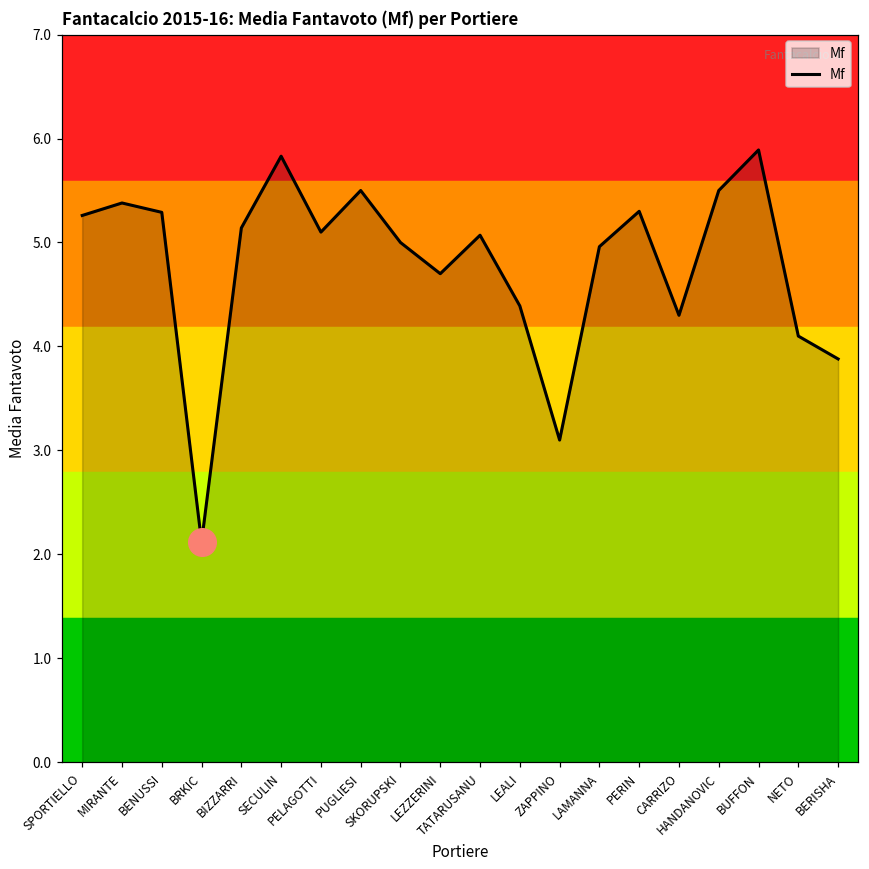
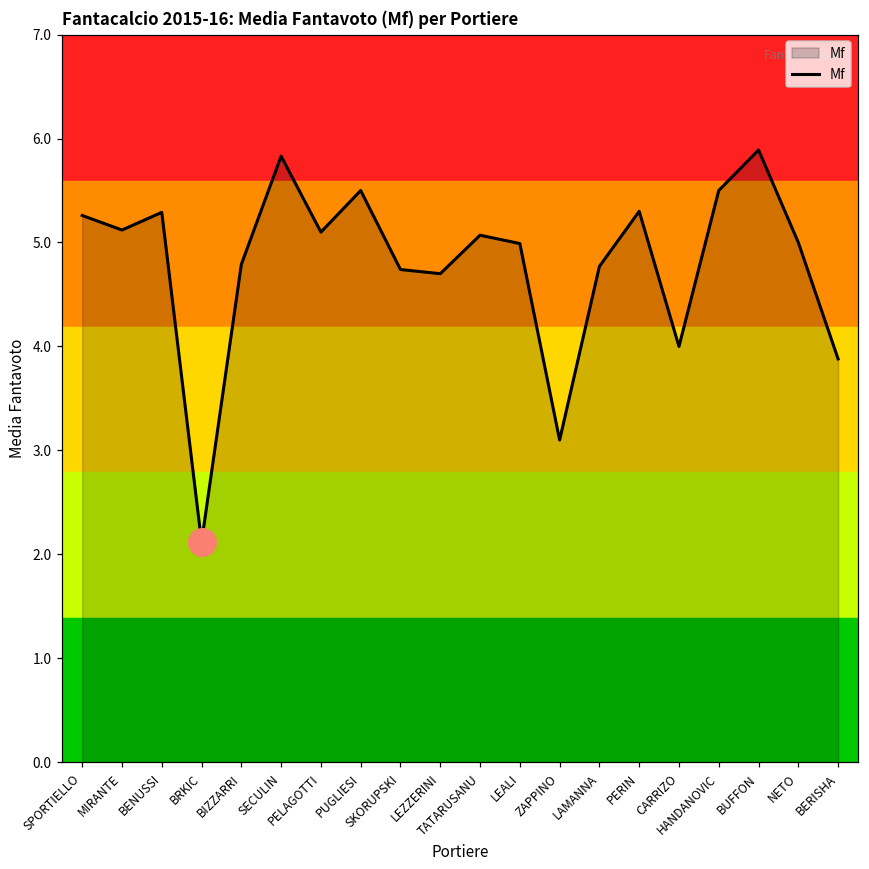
Mf, MIRANTE: 5.4 -> 5.1
Mf, BIZZARRI: 5.1 -> 4.8
Mf, SKORUPSKI: 5.0 -> 4.7
Mf, LEALI: 4.4 -> 5.0
Mf, LAMANNA: 5.0 -> 4.8
Mf, CARRIZO: 4.3 -> 4.0
Mf, NETO: 4.1 -> 5.0
